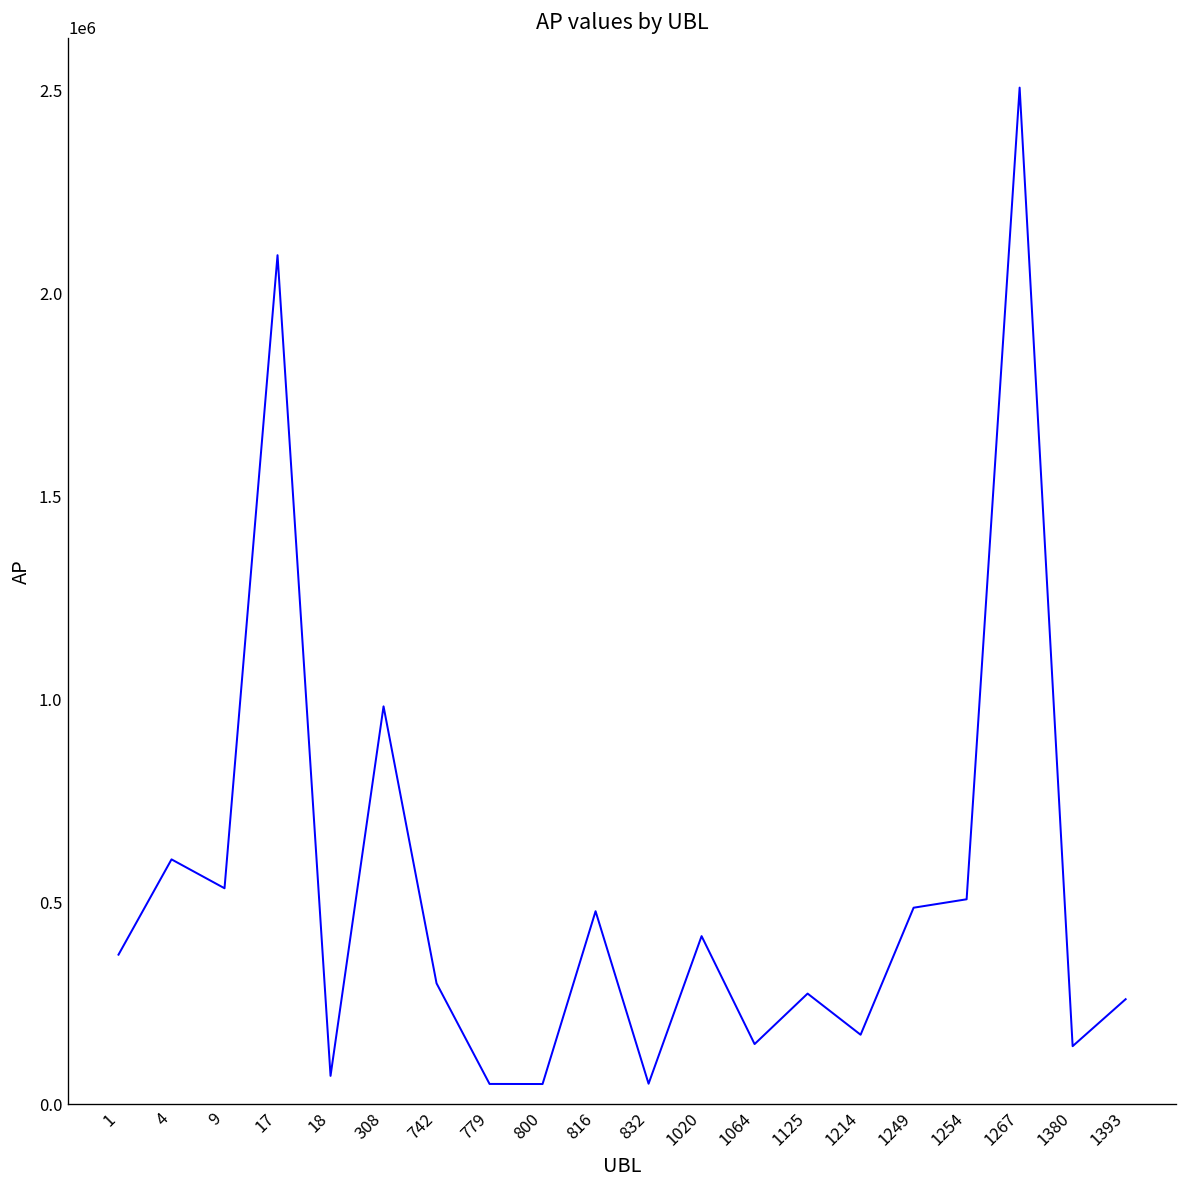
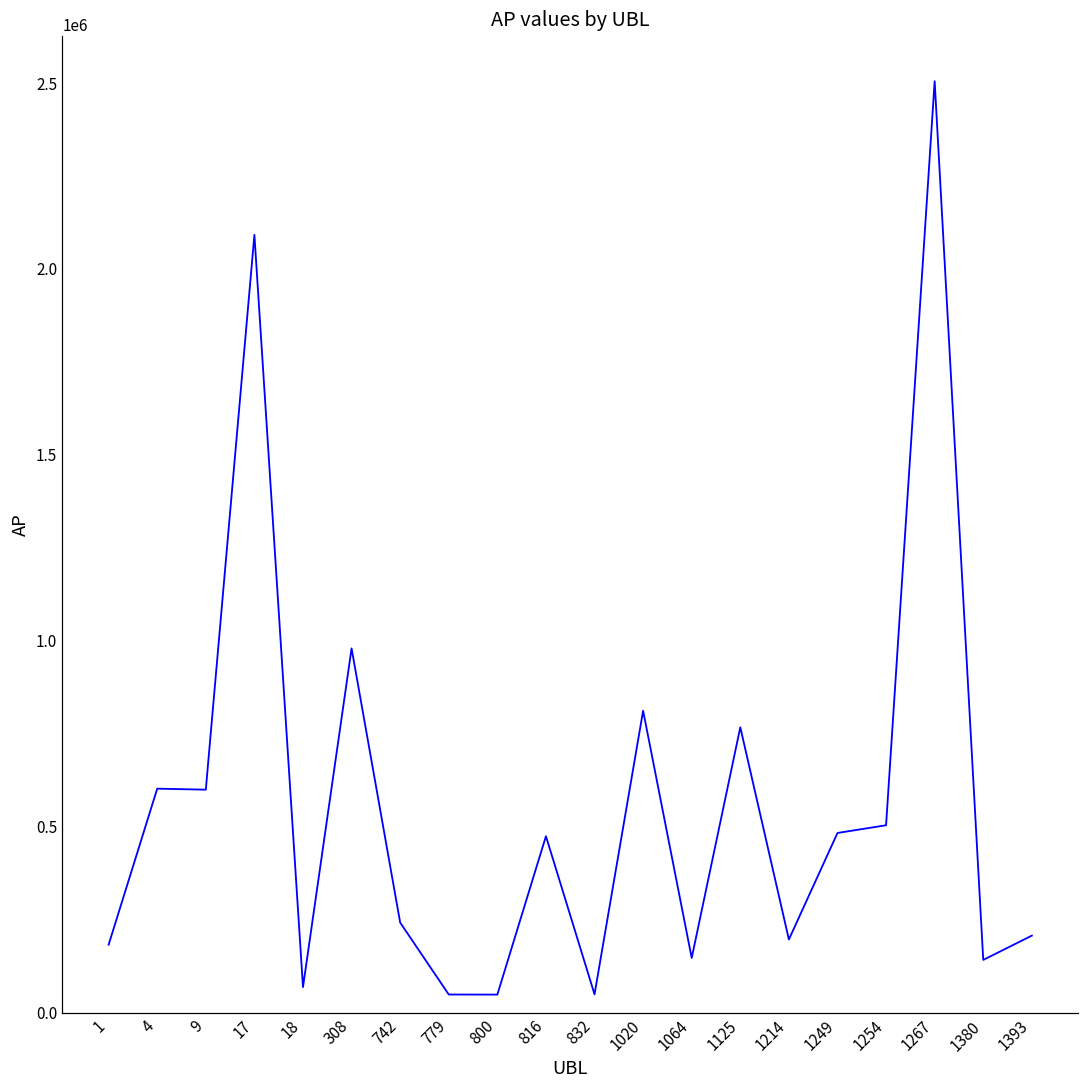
1: 370000 -> 180000
9: 530000 -> 600000
742: 300000 -> 240000
1020: 410000 -> 810000
1125: 270000 -> 770000
1214: 170000 -> 200000
1393: 260000 -> 210000
